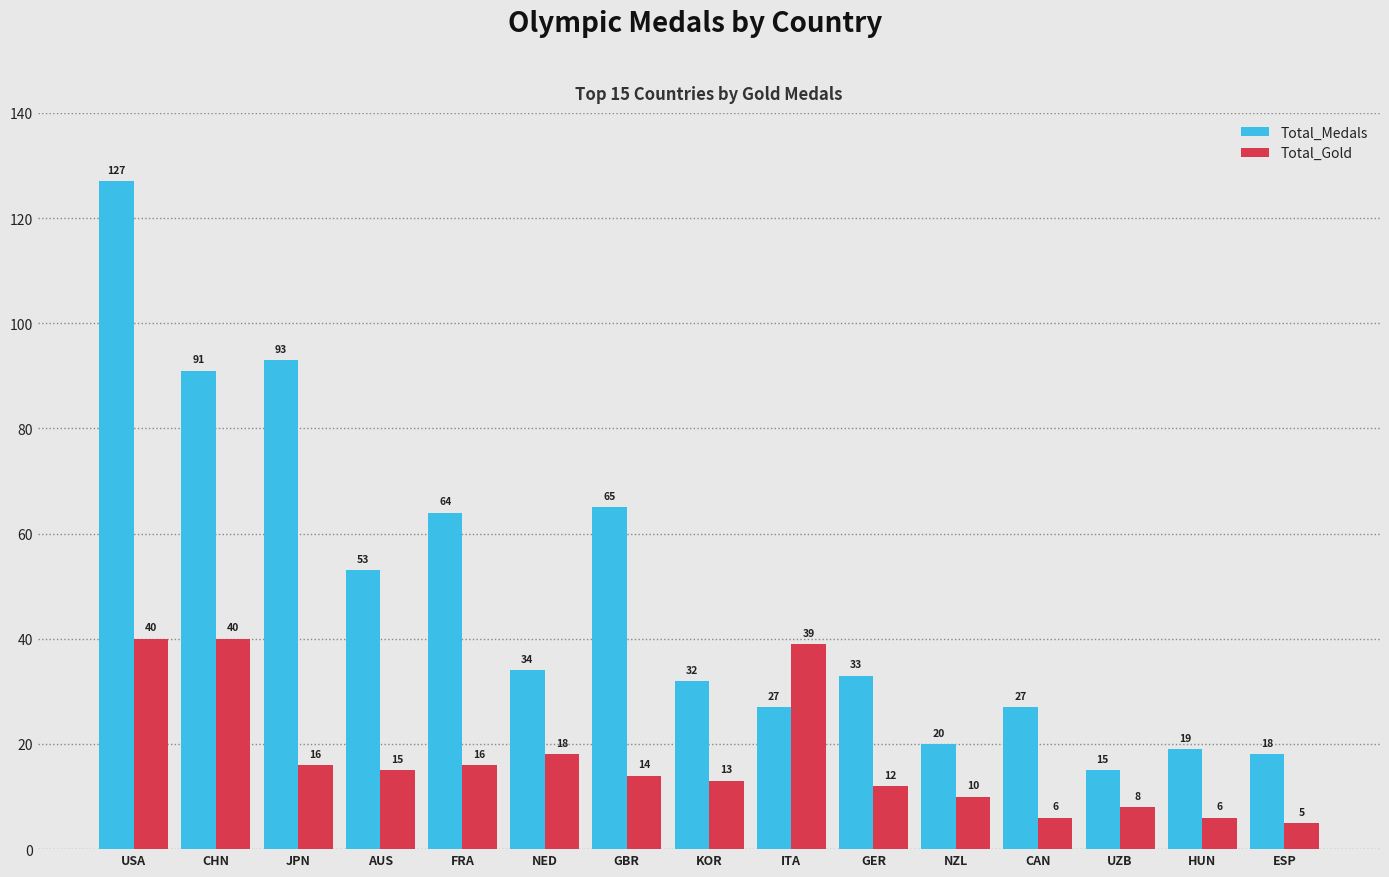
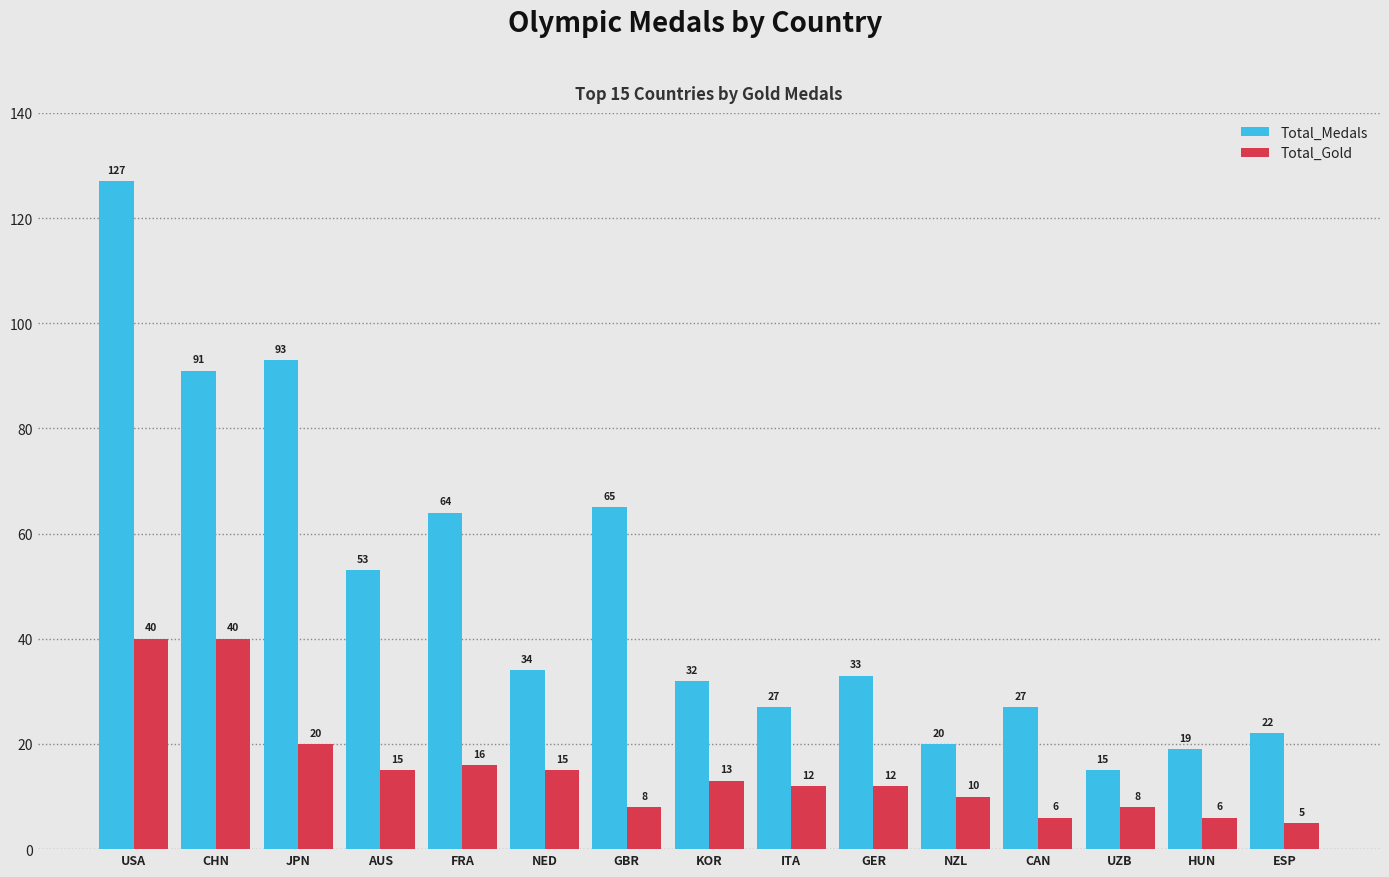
Total_Gold, JPN: 16 -> 20
Total_Gold, NED: 18 -> 15
Total_Gold, GBR: 14 -> 8
Total_Gold, ITA: 39 -> 12
Total_Medals, ESP: 18 -> 22
